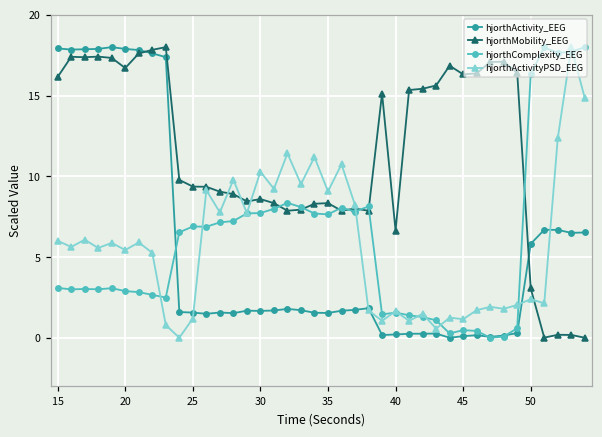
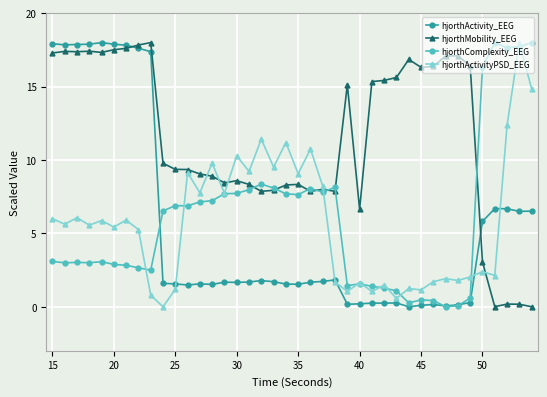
hjorthMobility_EEG, 15: 16.1 -> 17.3
hjorthMobility_EEG, 20: 16.7 -> 17.5
